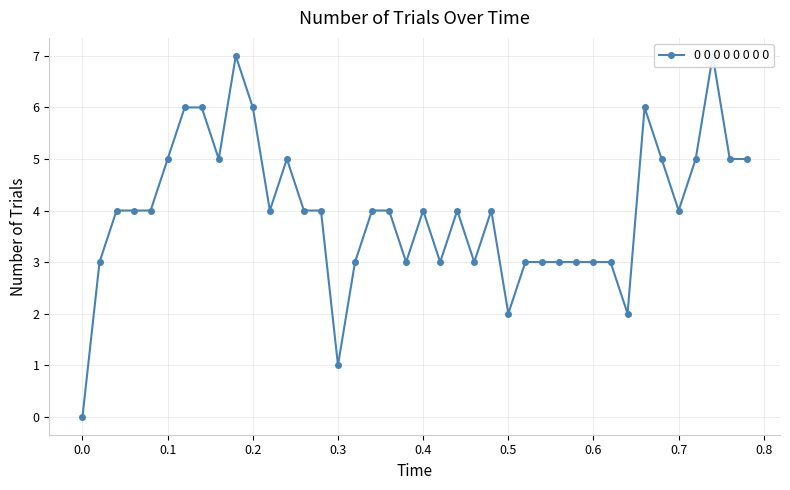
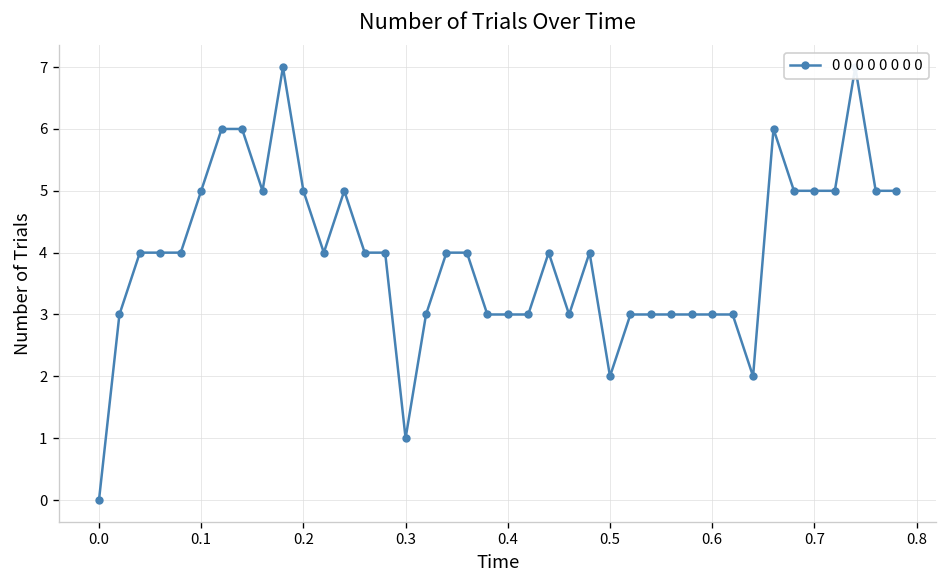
0.2: 6 -> 5
0.4: 4 -> 3
0.7: 4 -> 5
